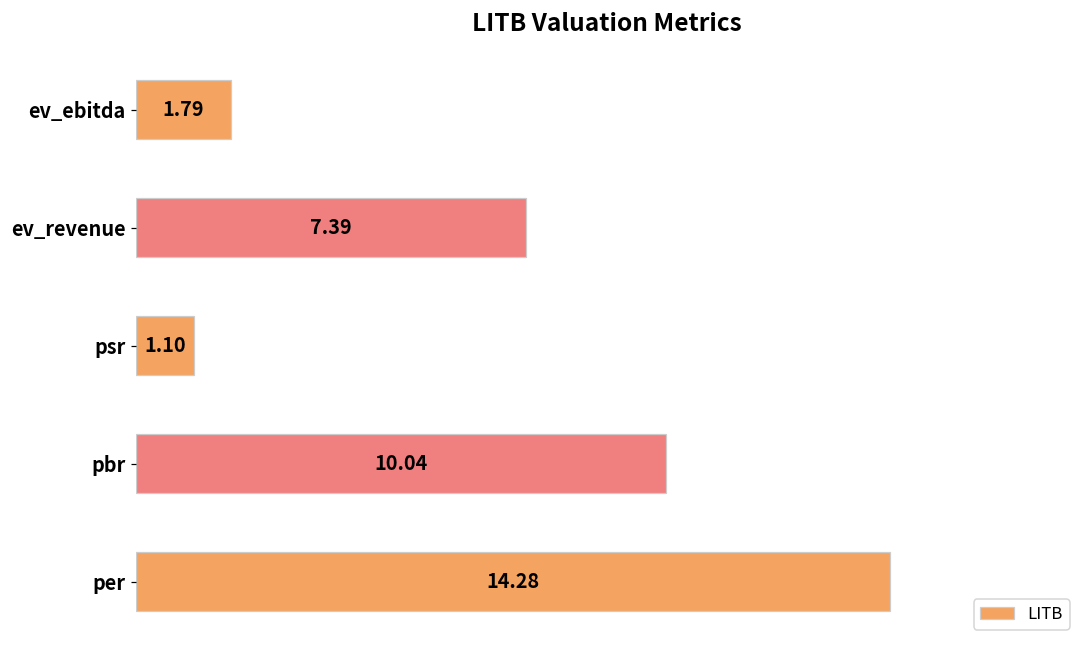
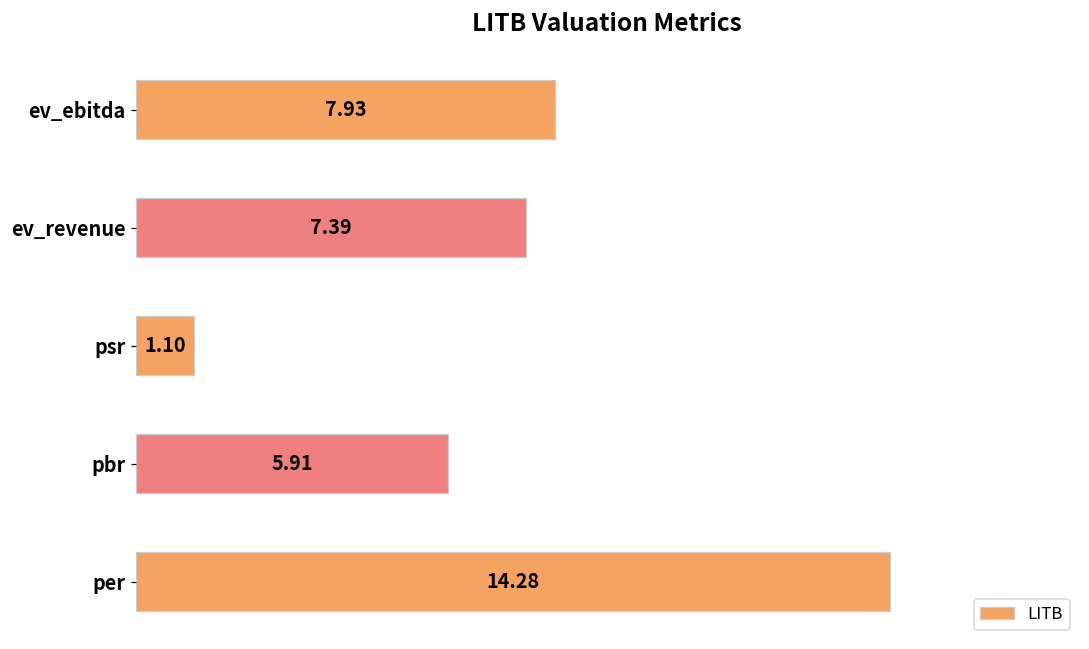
ev_ebitda: 1.79 -> 7.93
pbr: 10.04 -> 5.91
